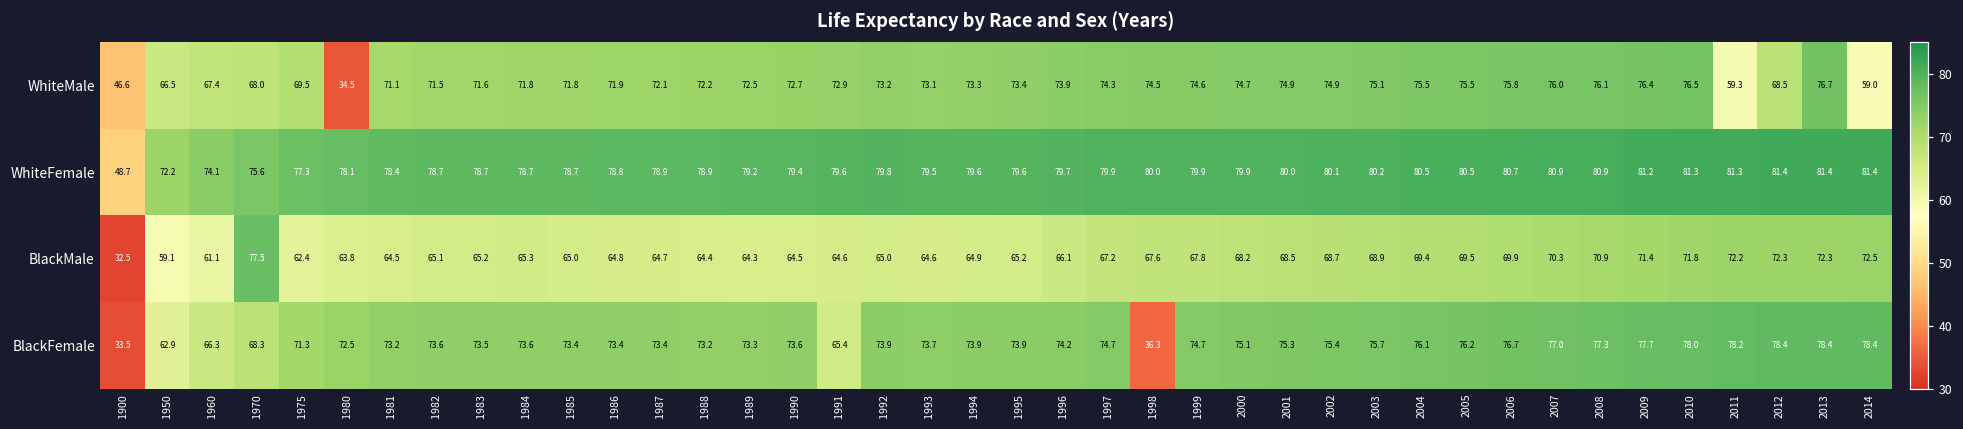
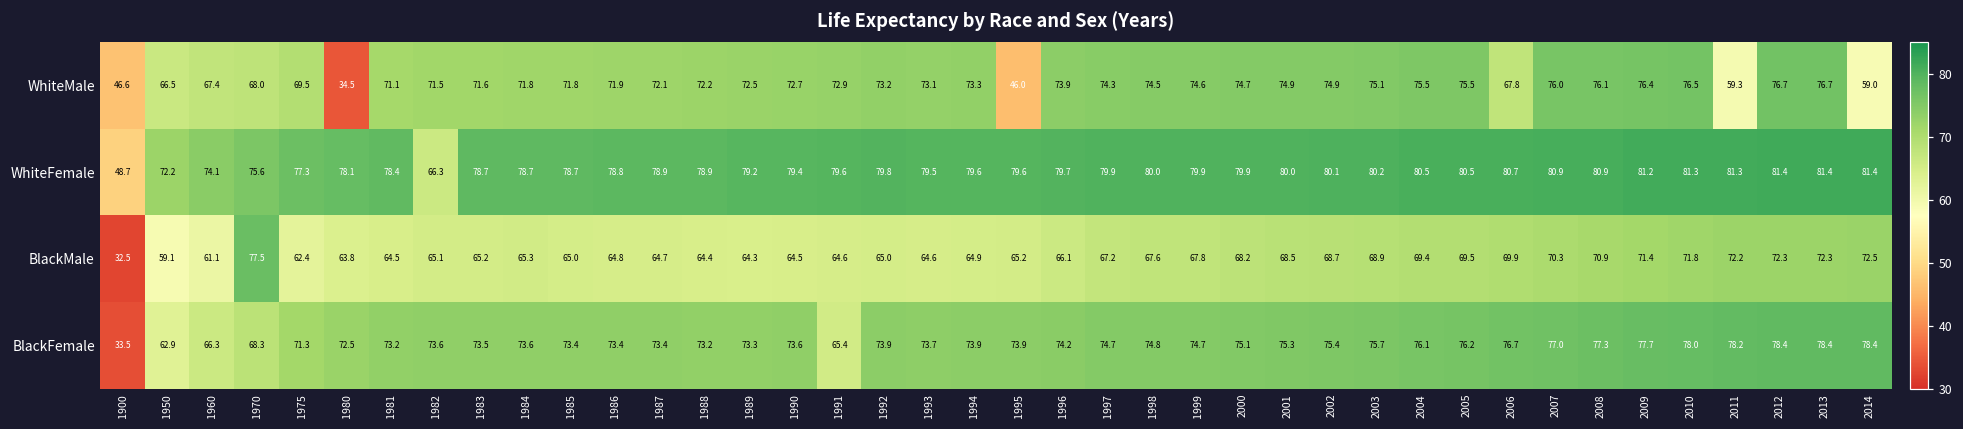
WhiteMale, 1995: 73.4 -> 46.0
WhiteMale, 2006: 75.8 -> 67.8
WhiteMale, 2012: 68.5 -> 76.7
WhiteFemale, 1982: 78.7 -> 66.3
BlackFemale, 1998: 36.3 -> 74.8
